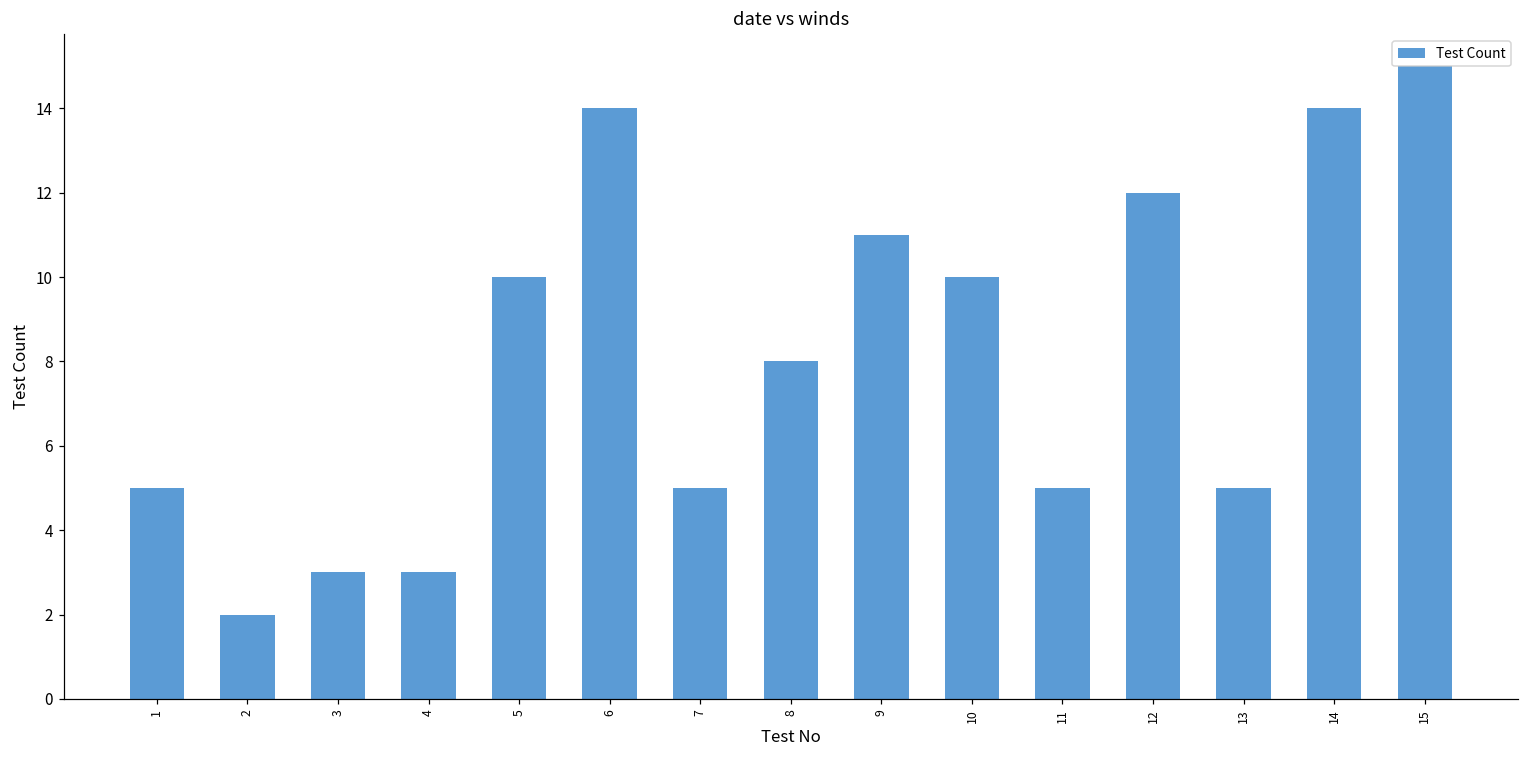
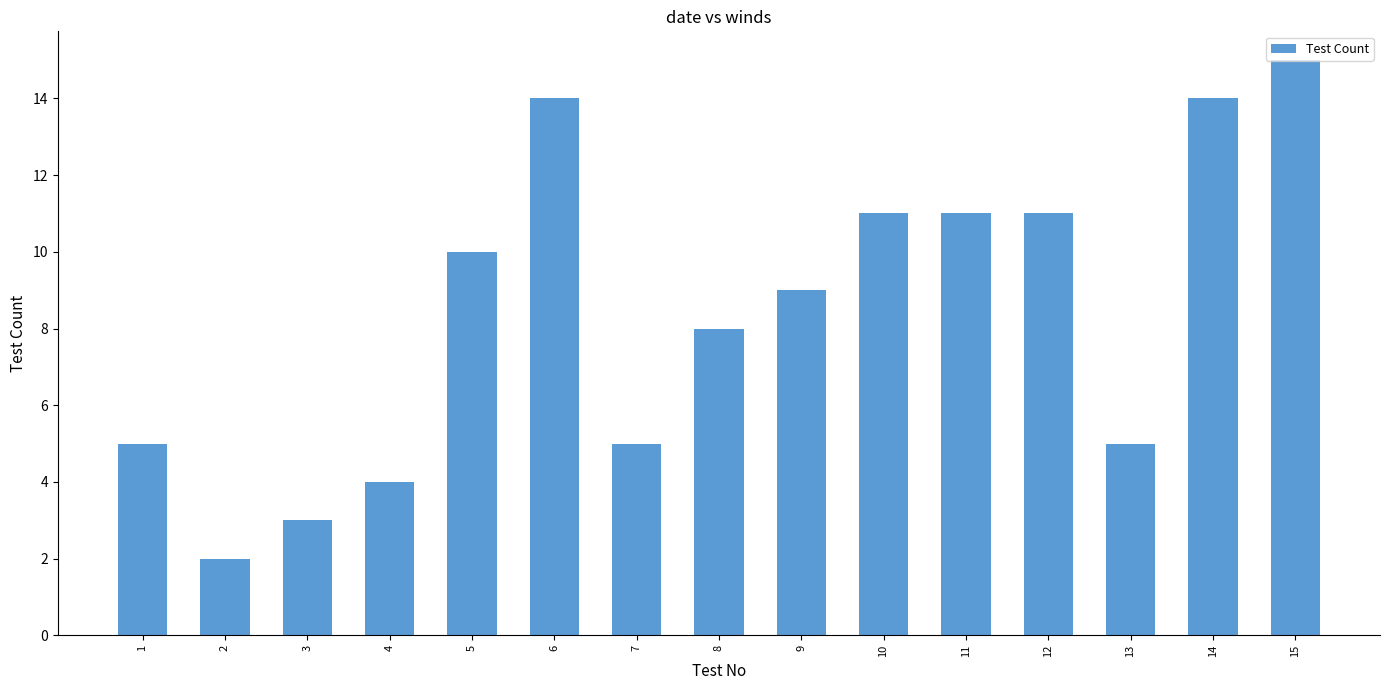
4: 3 -> 4
9: 11 -> 9
10: 10 -> 11
11: 5 -> 11
12: 12 -> 11
